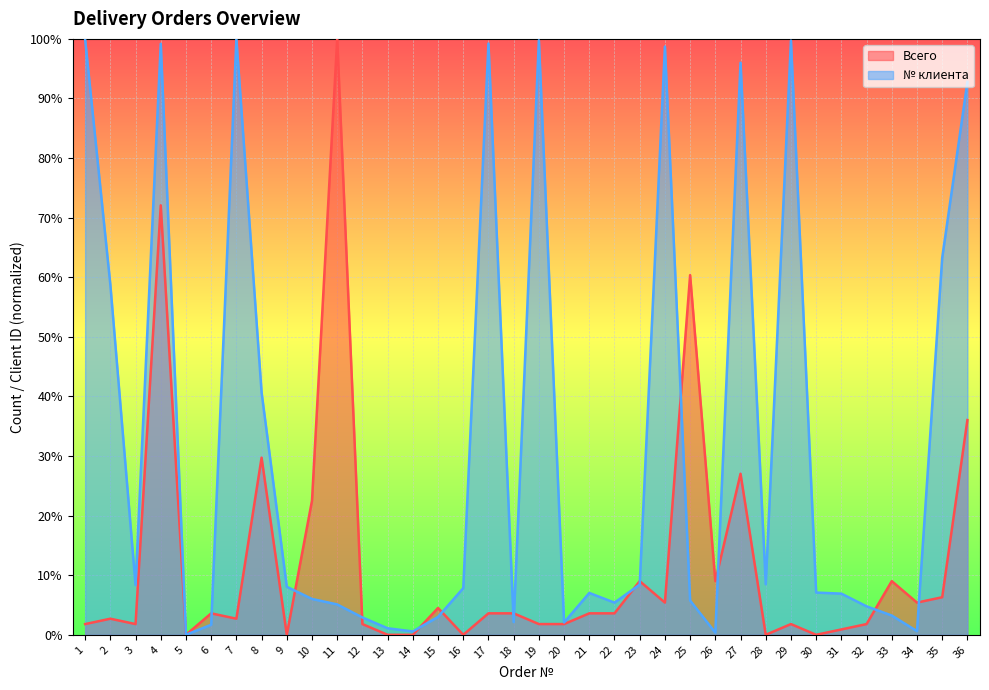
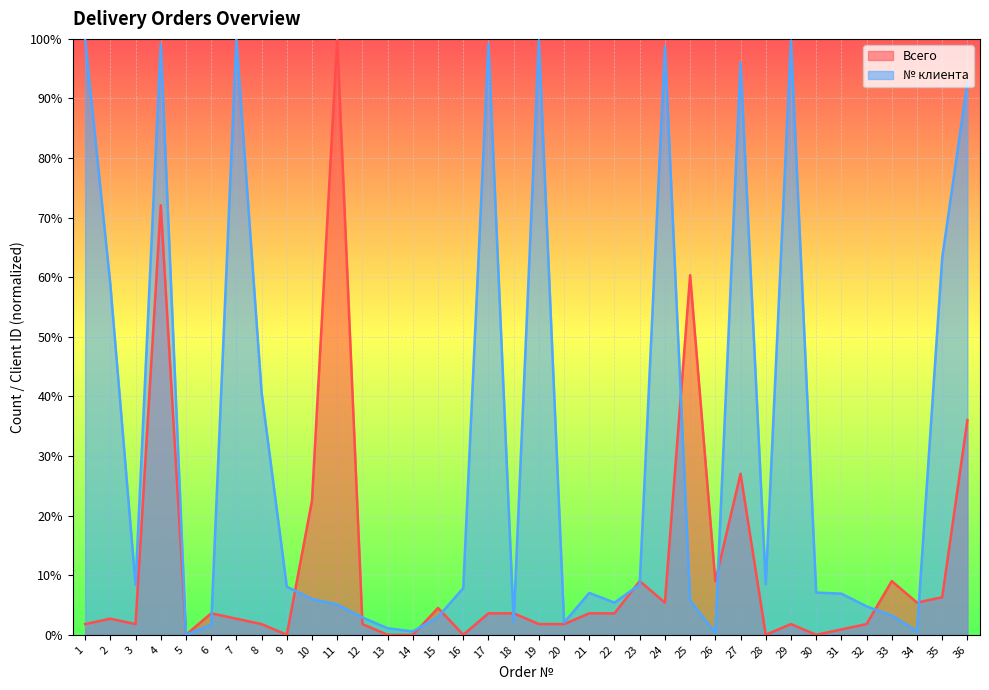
Всего, 8: 30% -> 2%
